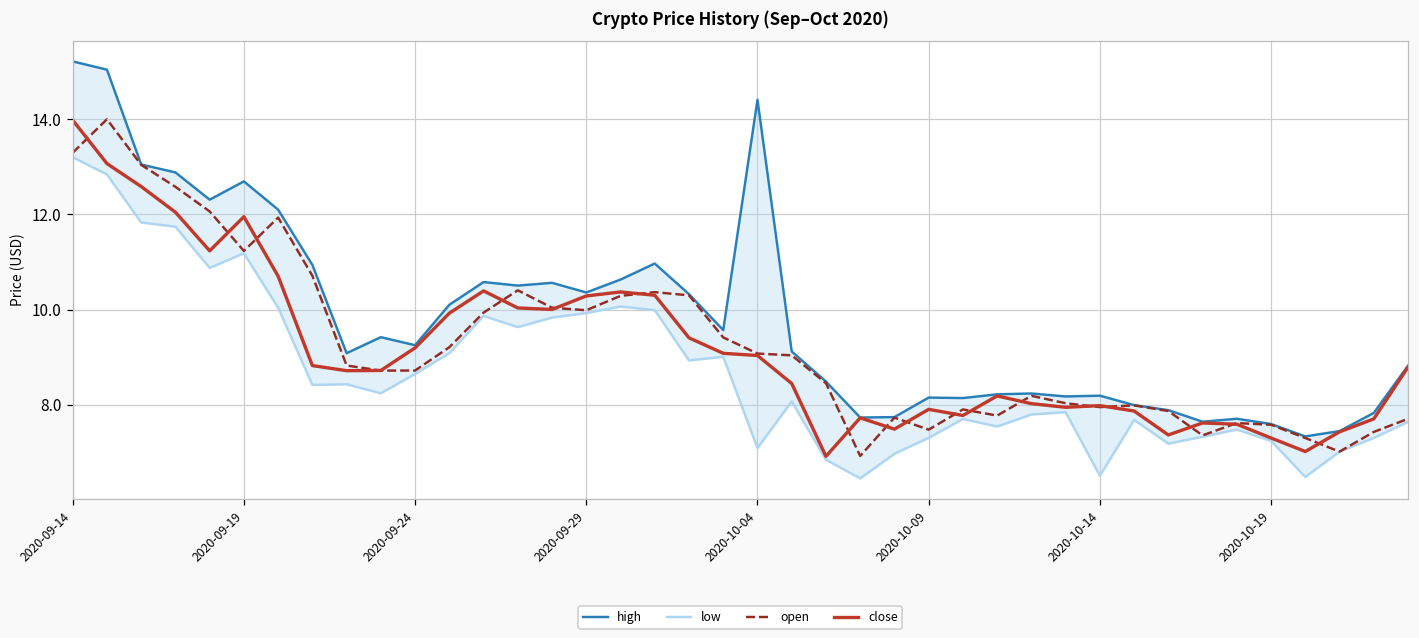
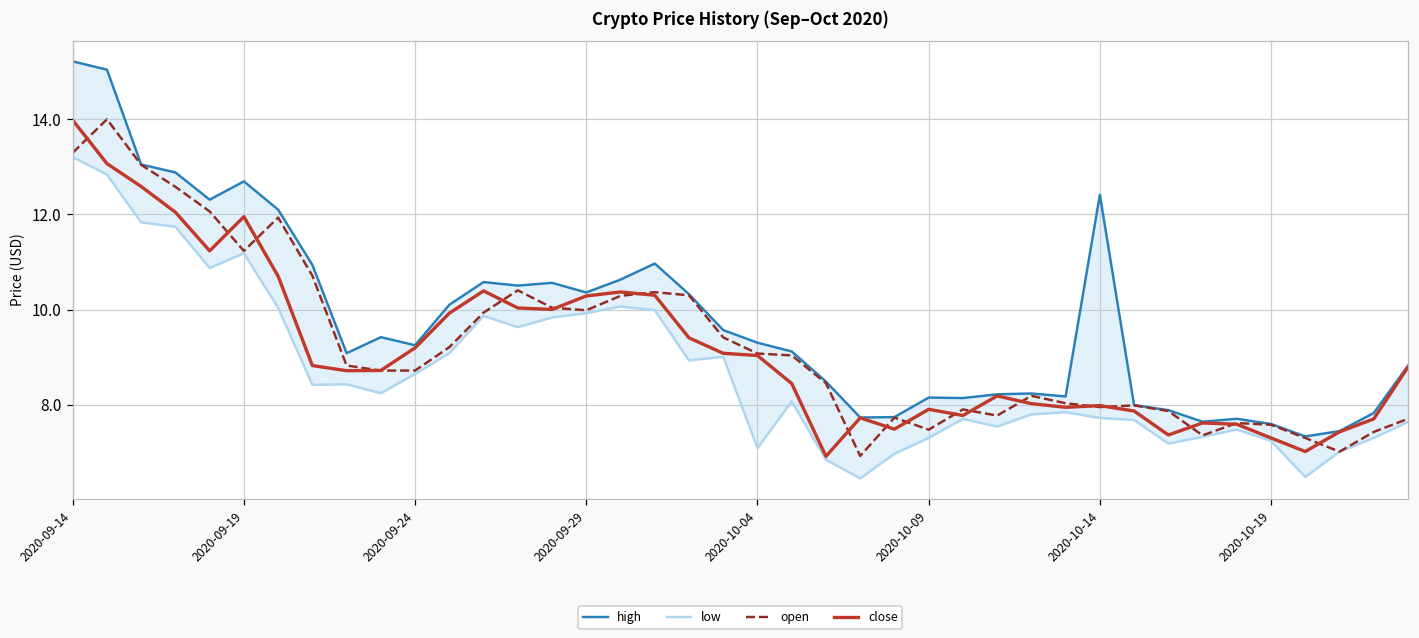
high, 2020-10-04: 14.4 -> 9.3
high, 2020-10-14: 8.2 -> 12.4
low, 2020-10-14: 6.5 -> 7.7
